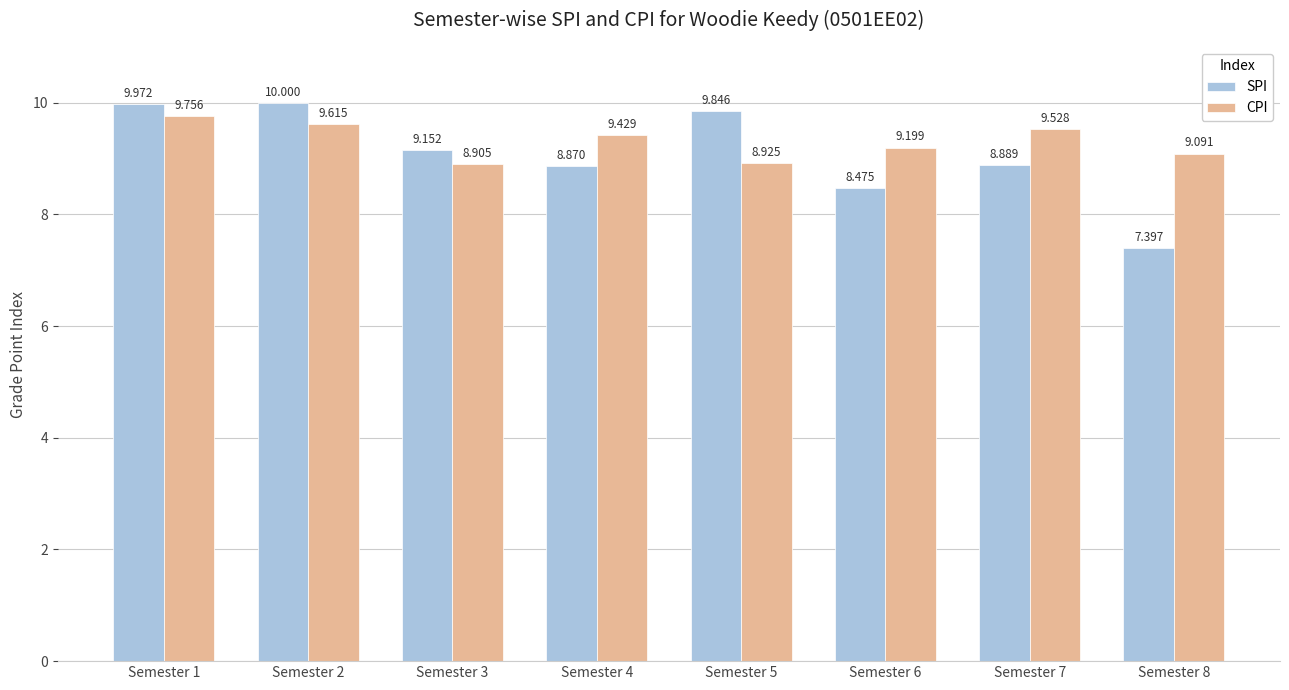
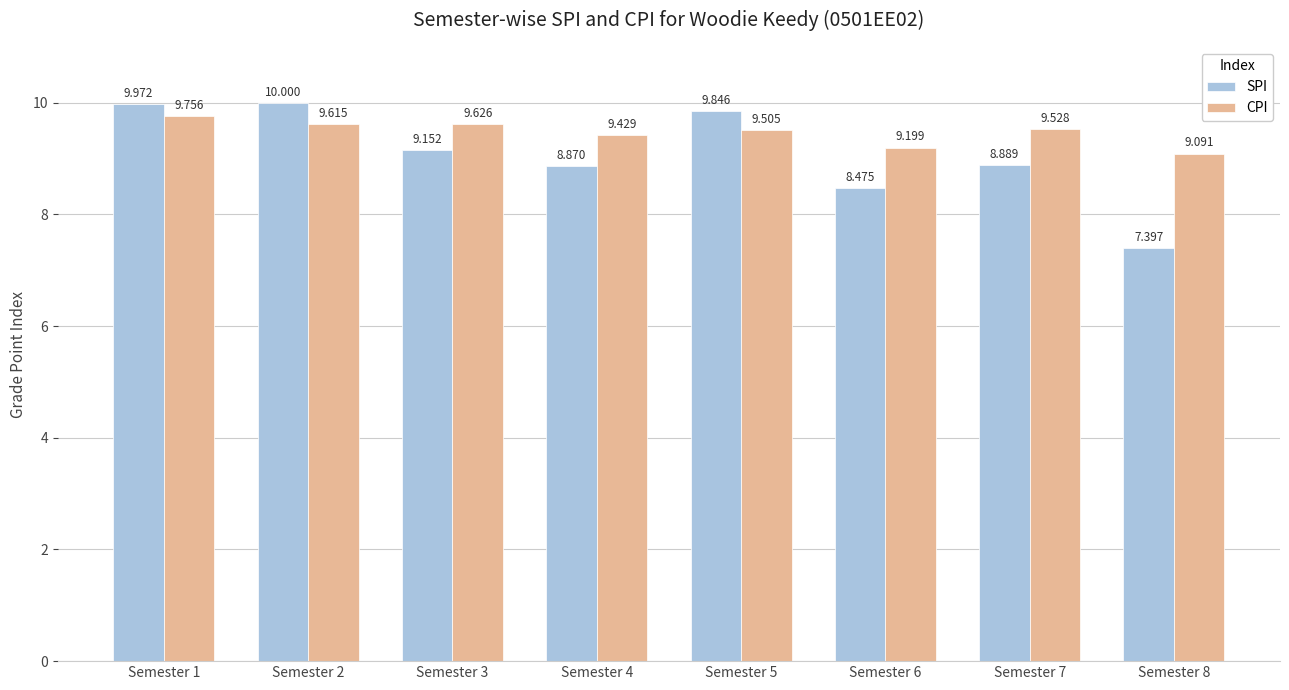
CPI, Semester 3: 8.905 -> 9.626
CPI, Semester 5: 8.925 -> 9.505
